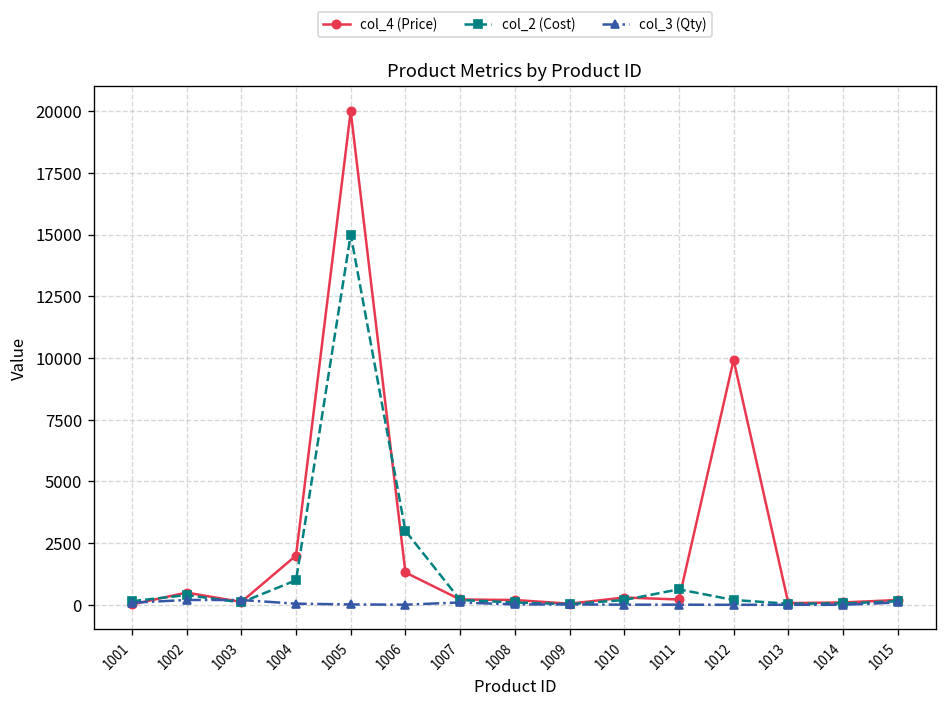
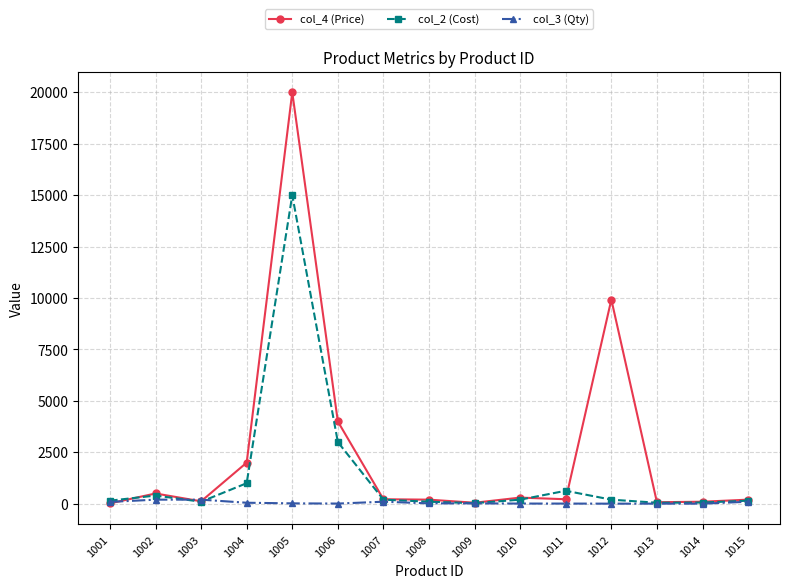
col_4 (Price), 1006: 1300 -> 4000
